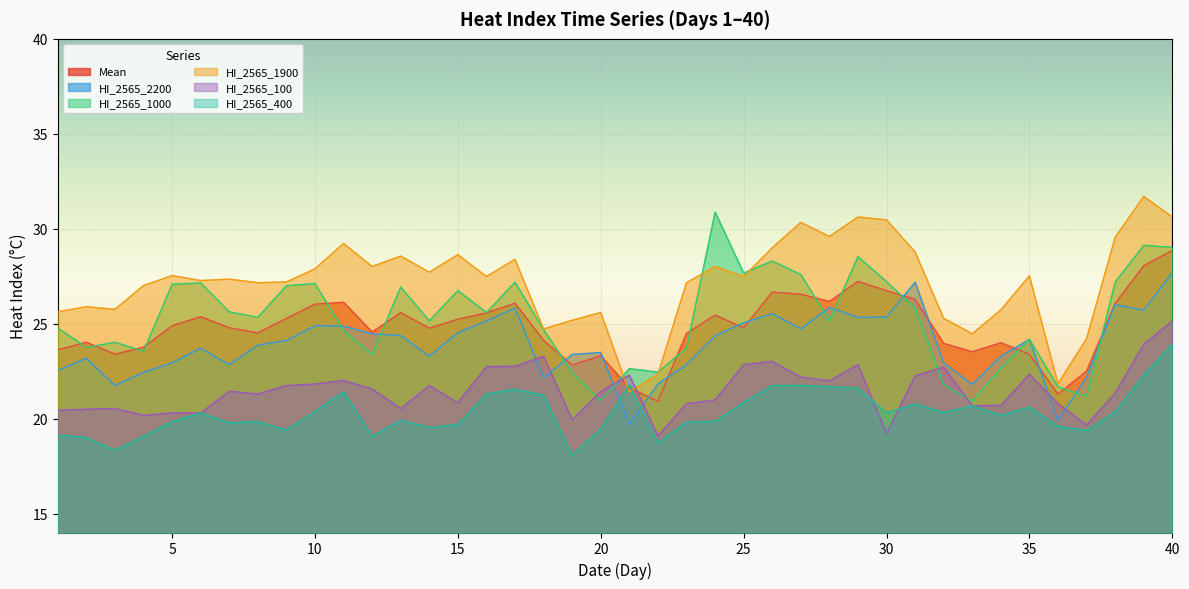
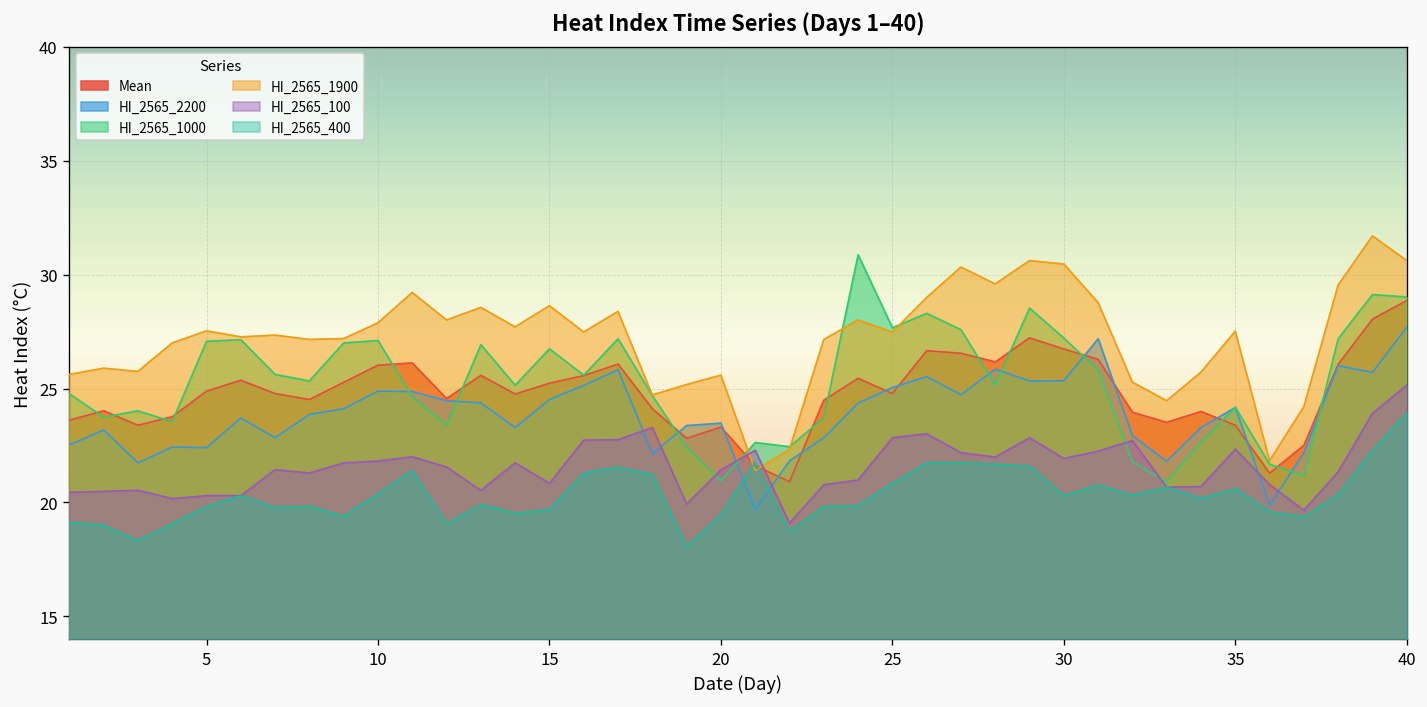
HI_2565_2200, 5: 22.9 -> 22.4
HI_2565_100, 30: 19.2 -> 21.9
